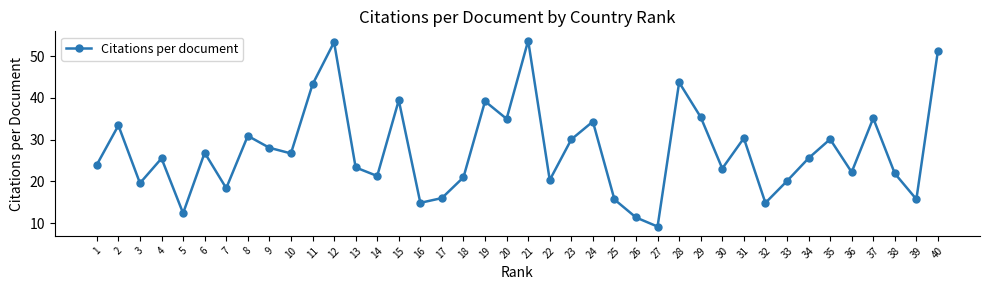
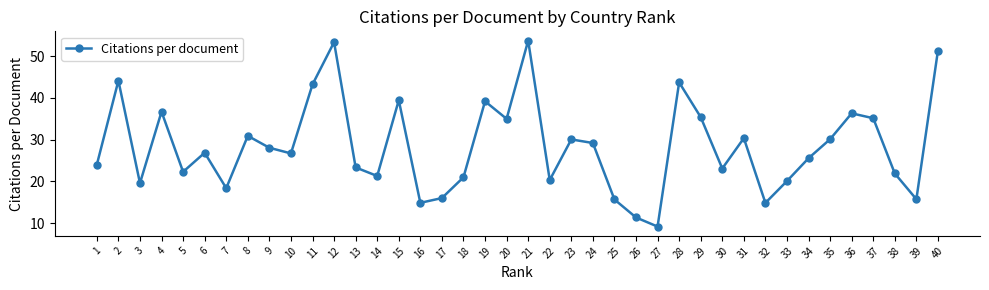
2: 33 -> 44
4: 26 -> 37
5: 12 -> 22
24: 34 -> 29
36: 22 -> 36
